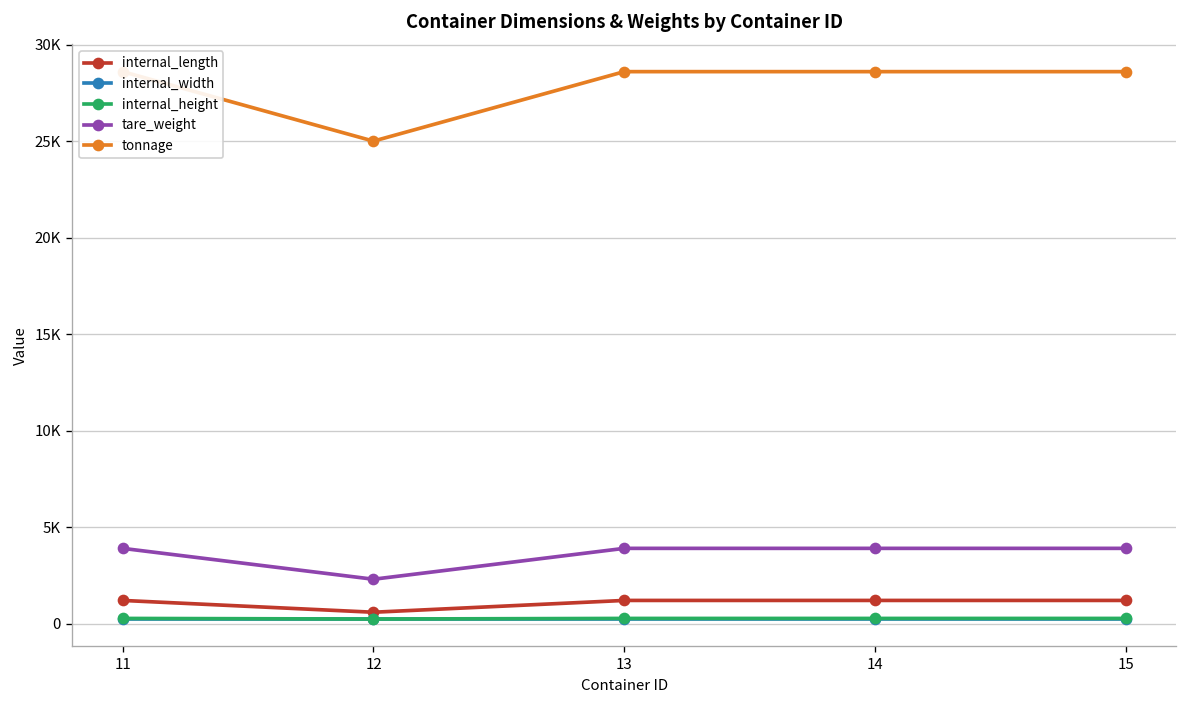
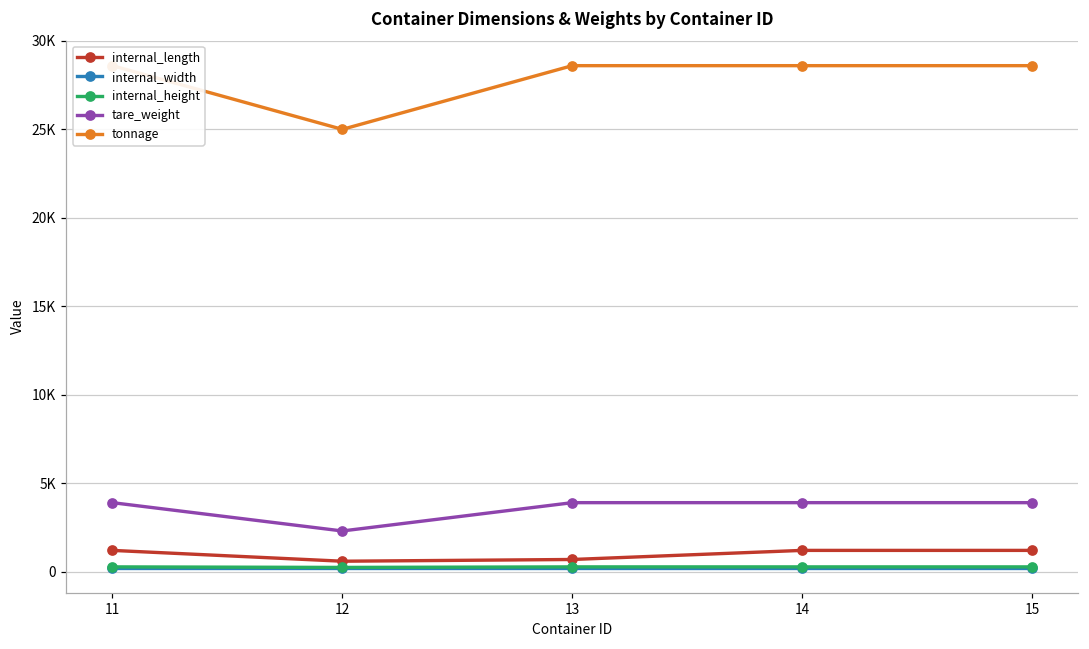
internal_length, 13: 1200 -> 700
